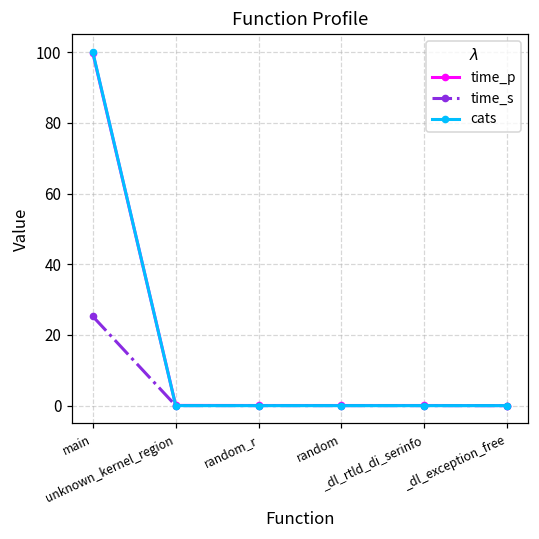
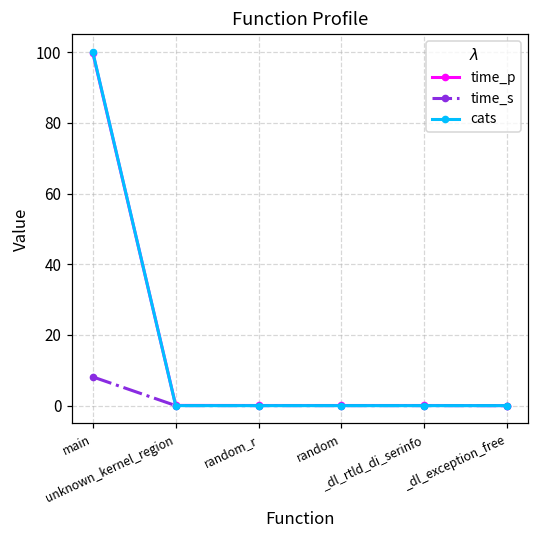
time_s, main: 25 -> 8
